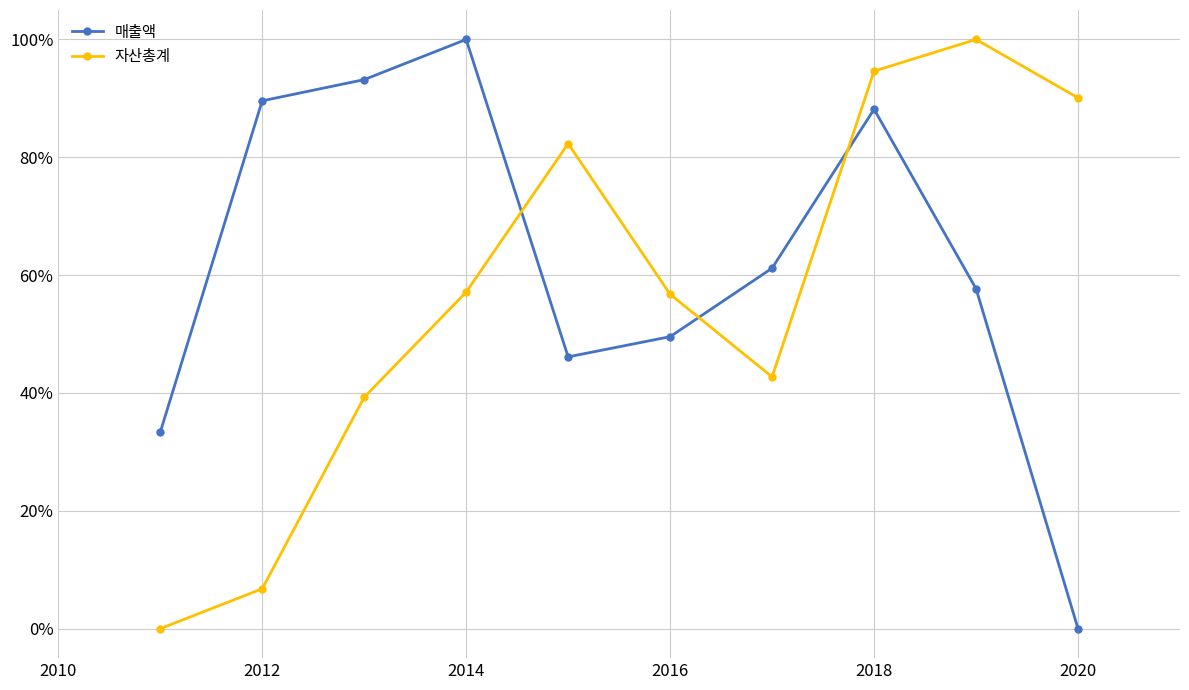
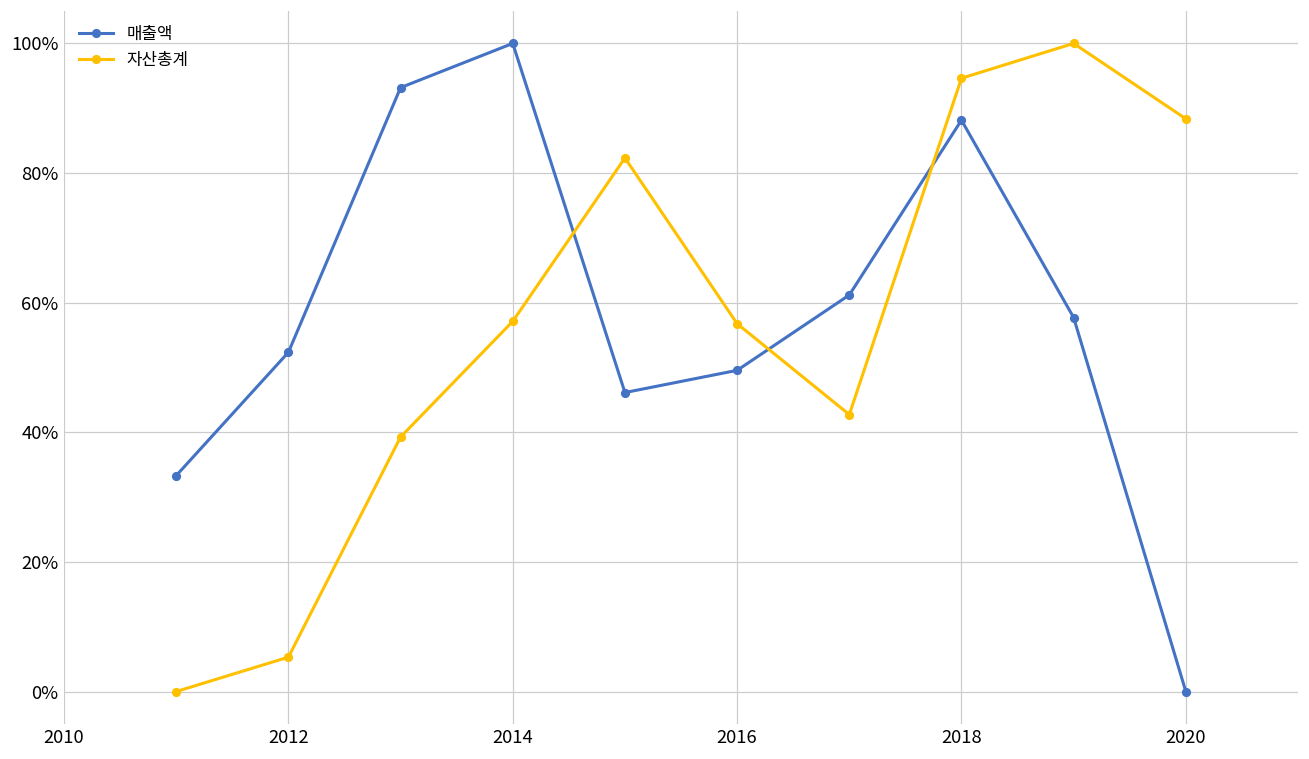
매출액, 2012: 90% -> 52%
자산총계, 2012: 7% -> 5%
자산총계, 2020: 90% -> 88%
